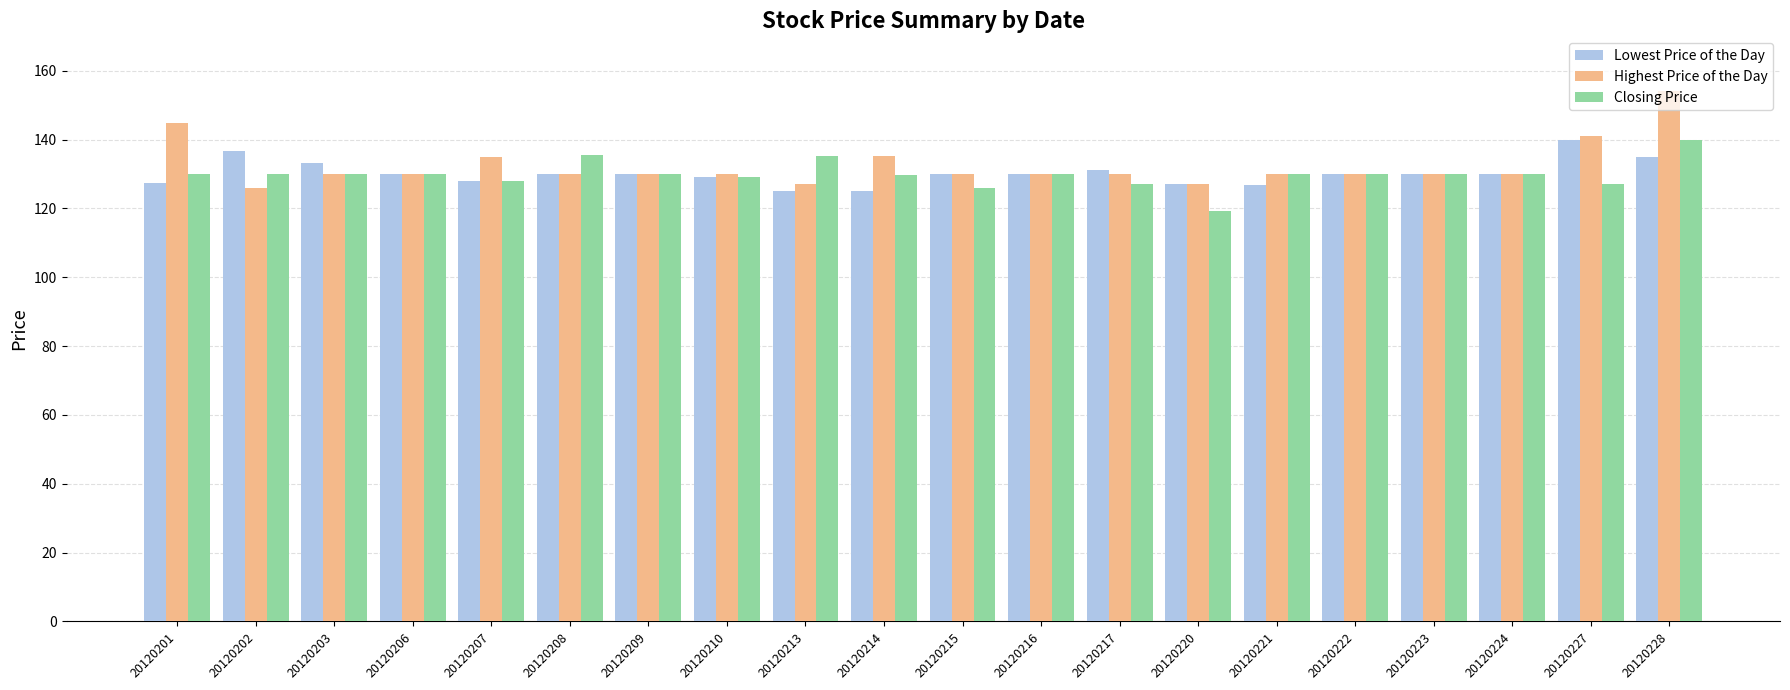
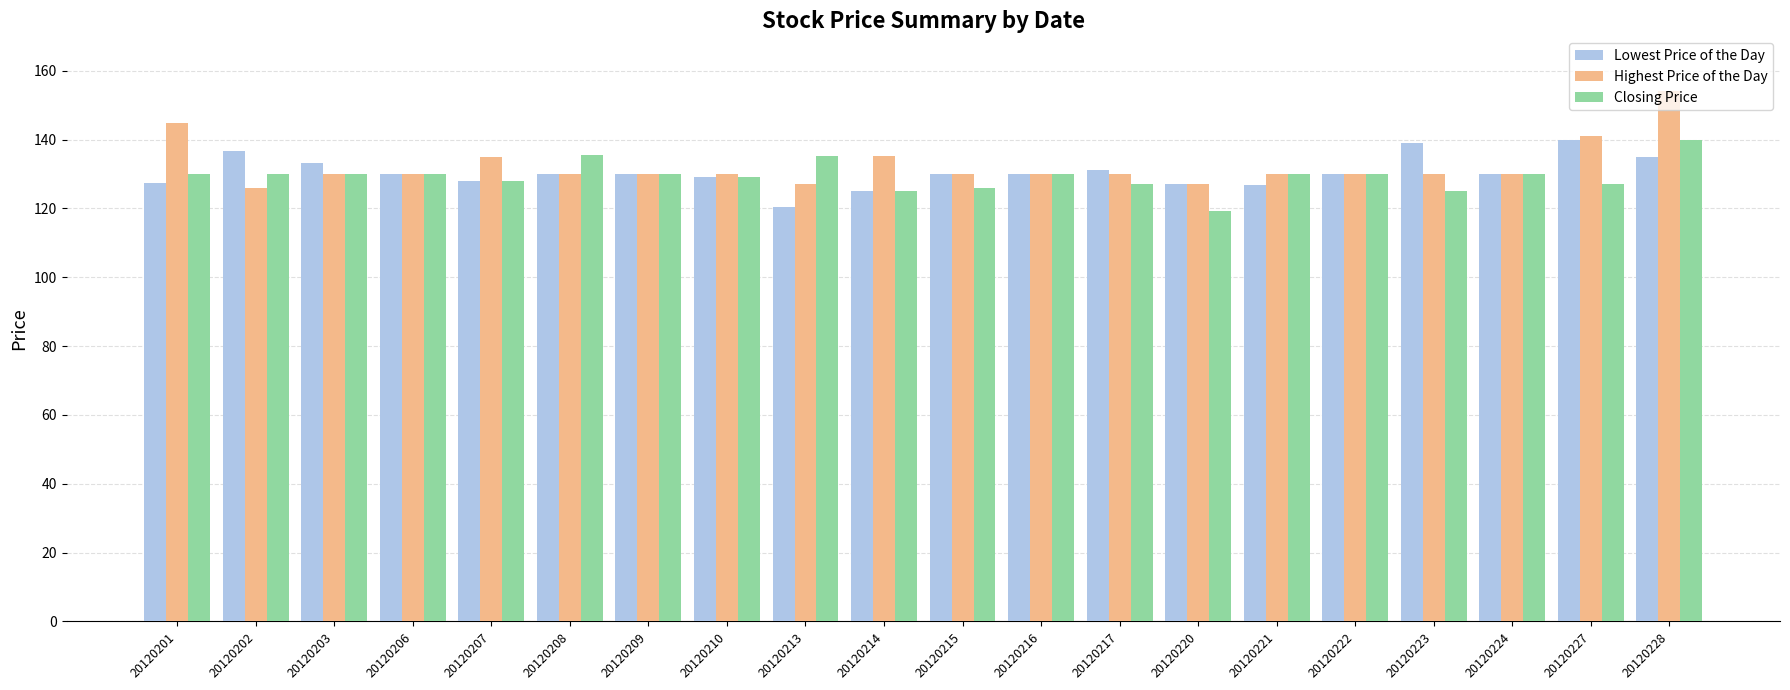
Lowest Price of the Day, 20120213: 125 -> 121
Closing Price, 20120214: 130 -> 125
Lowest Price of the Day, 20120223: 130 -> 139
Closing Price, 20120223: 130 -> 125
